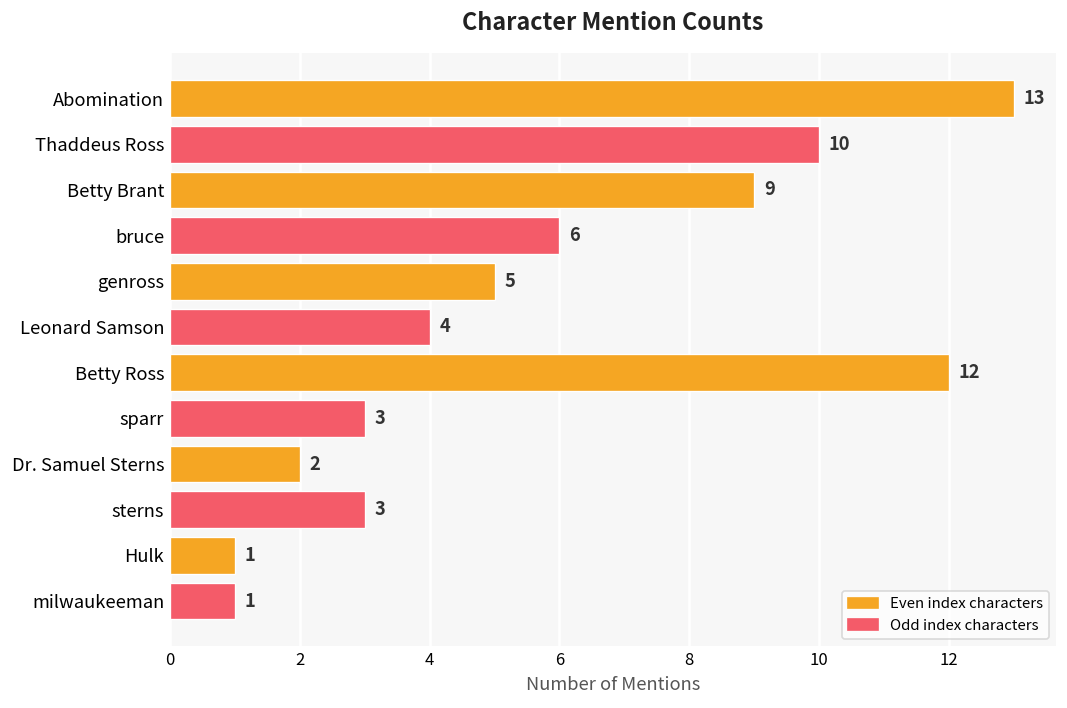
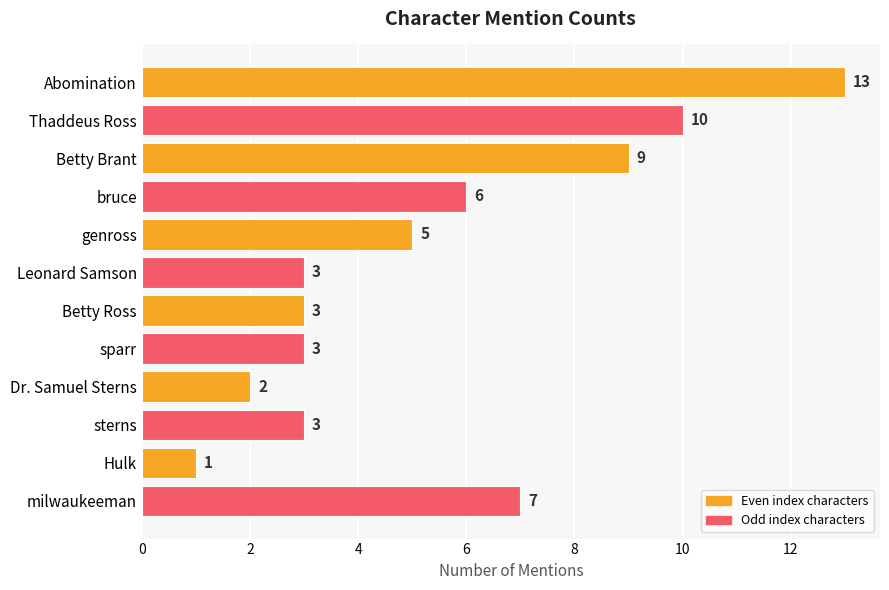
Leonard Samson: 4 -> 3
Betty Ross: 12 -> 3
milwaukeeman: 1 -> 7
